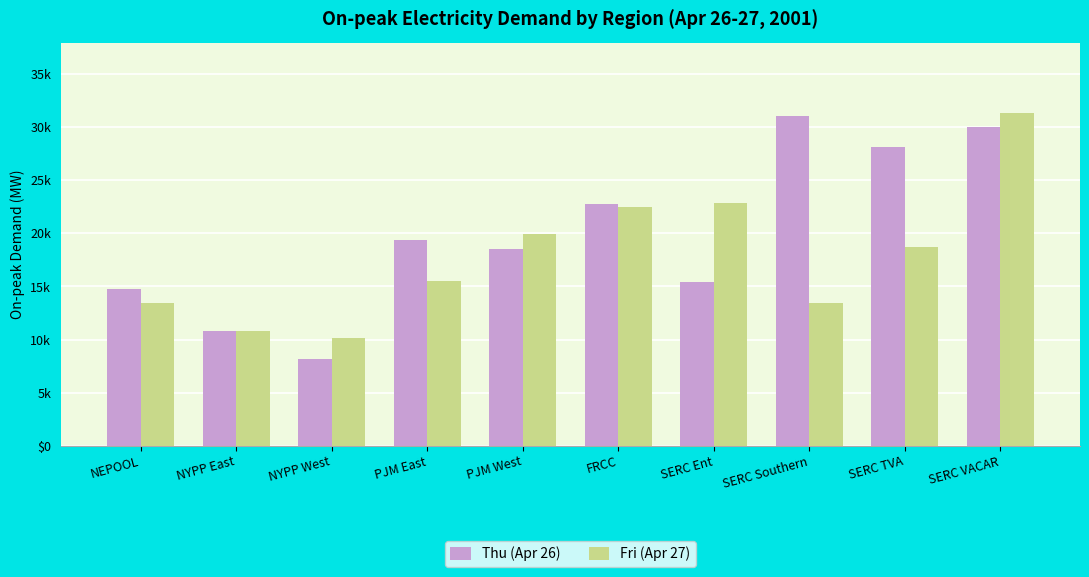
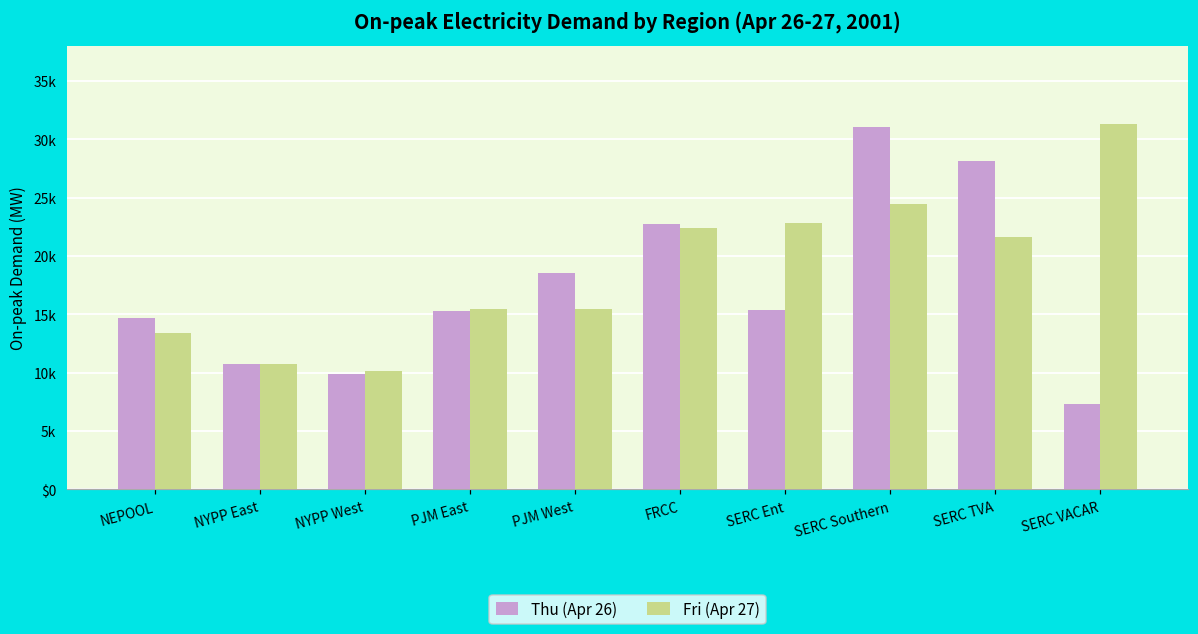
Thu (Apr 26), NYPP West: 8200 -> 9900
Thu (Apr 26), PJM East: 19400 -> 15300
Fri (Apr 27), PJM West: 20000 -> 15500
Fri (Apr 27), SERC Southern: 13400 -> 24500
Fri (Apr 27), SERC TVA: 18700 -> 21700
Thu (Apr 26), SERC VACAR: 30000 -> 7300
